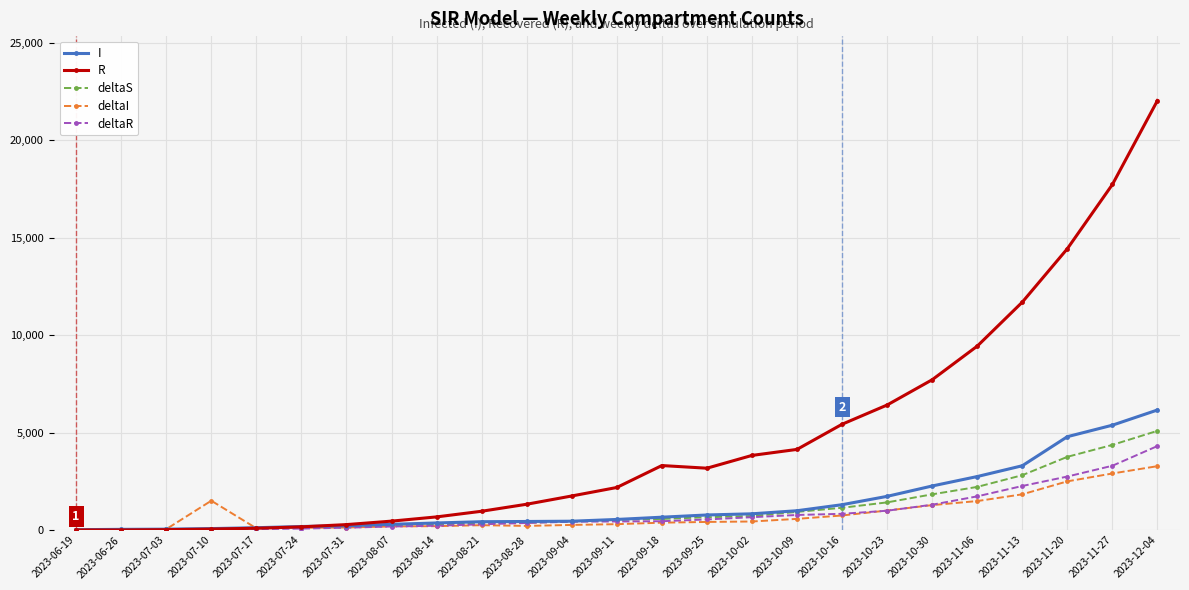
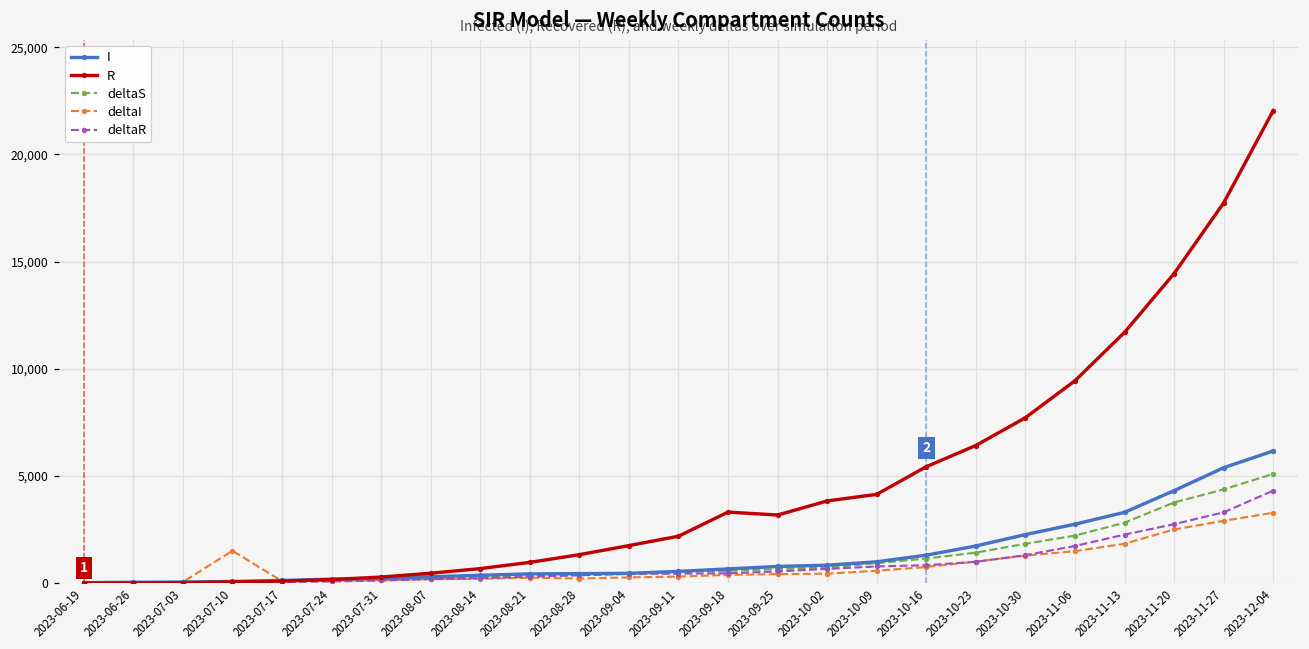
I, 2023-11-20: 4,800 -> 4,300
